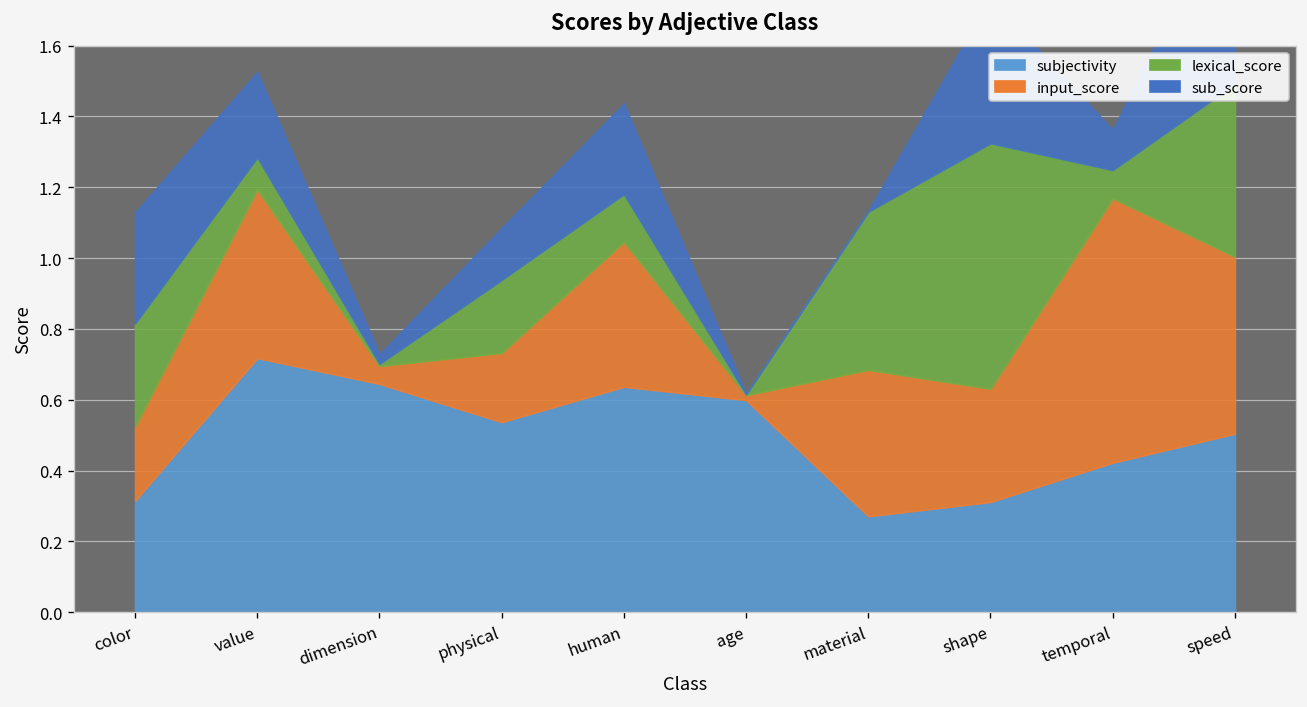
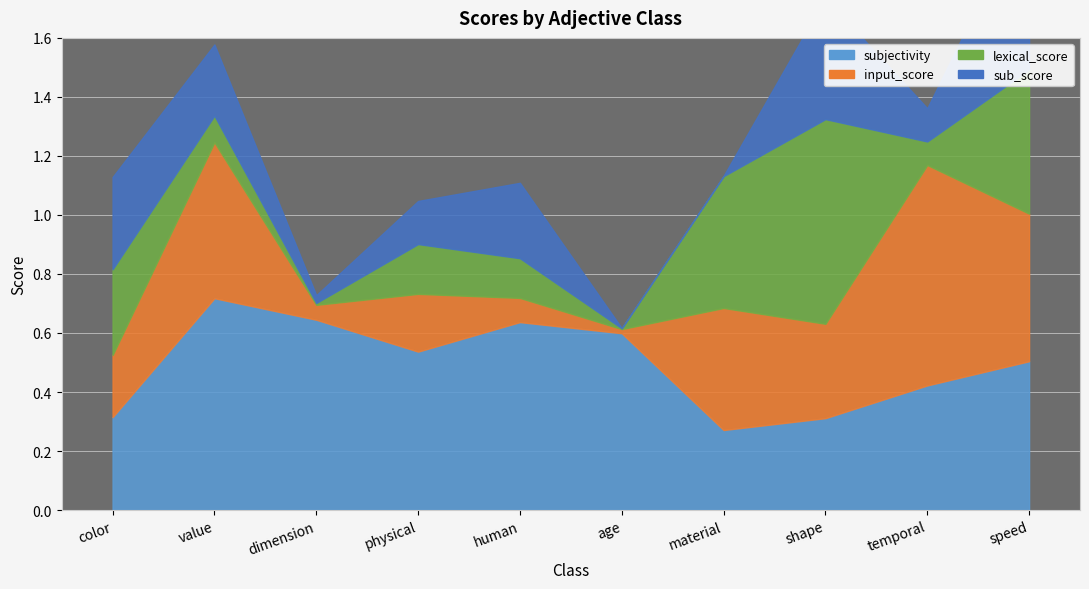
input_score, value: 0.48 -> 0.53
lexical_score, physical: 0.21 -> 0.17
input_score, human: 0.41 -> 0.08
